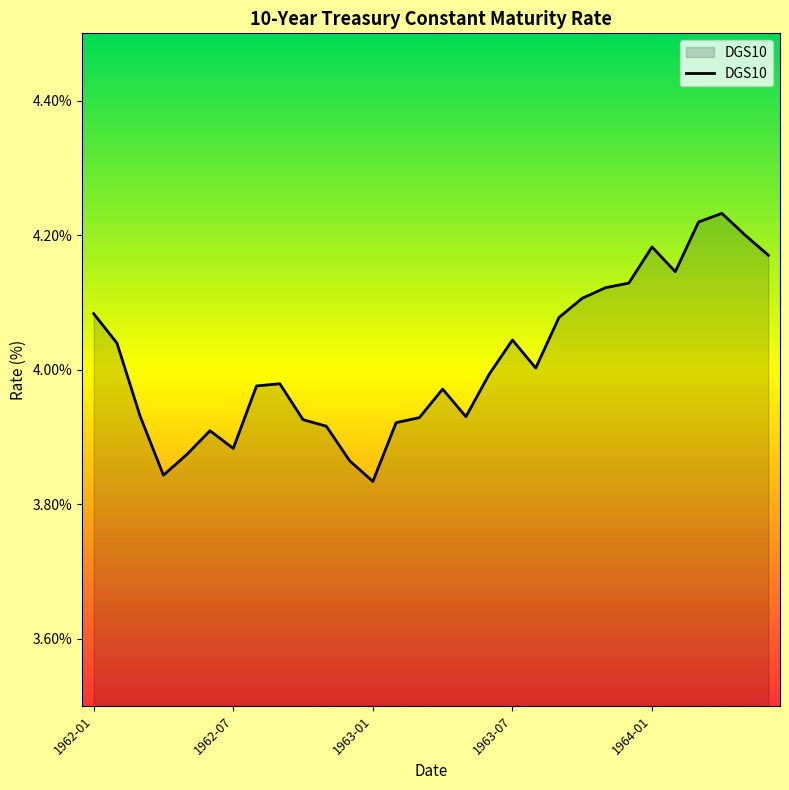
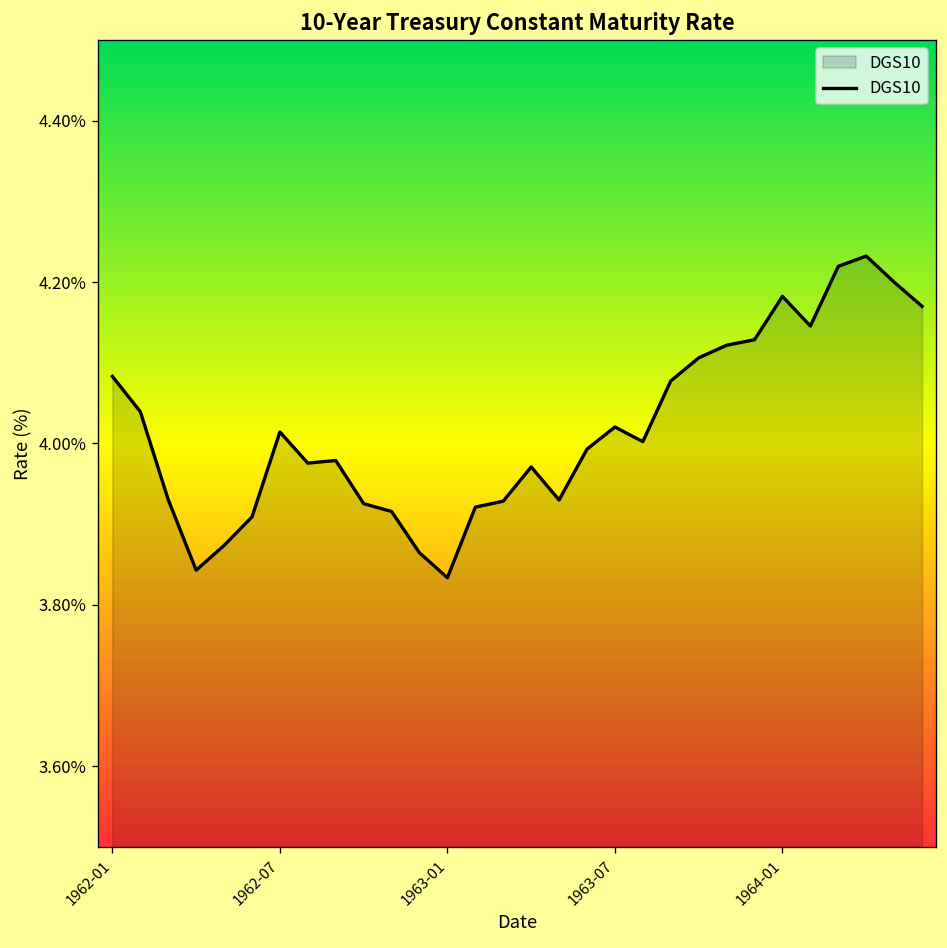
1962-07: 3.88% -> 4.01%
1963-07: 4.04% -> 4.02%
